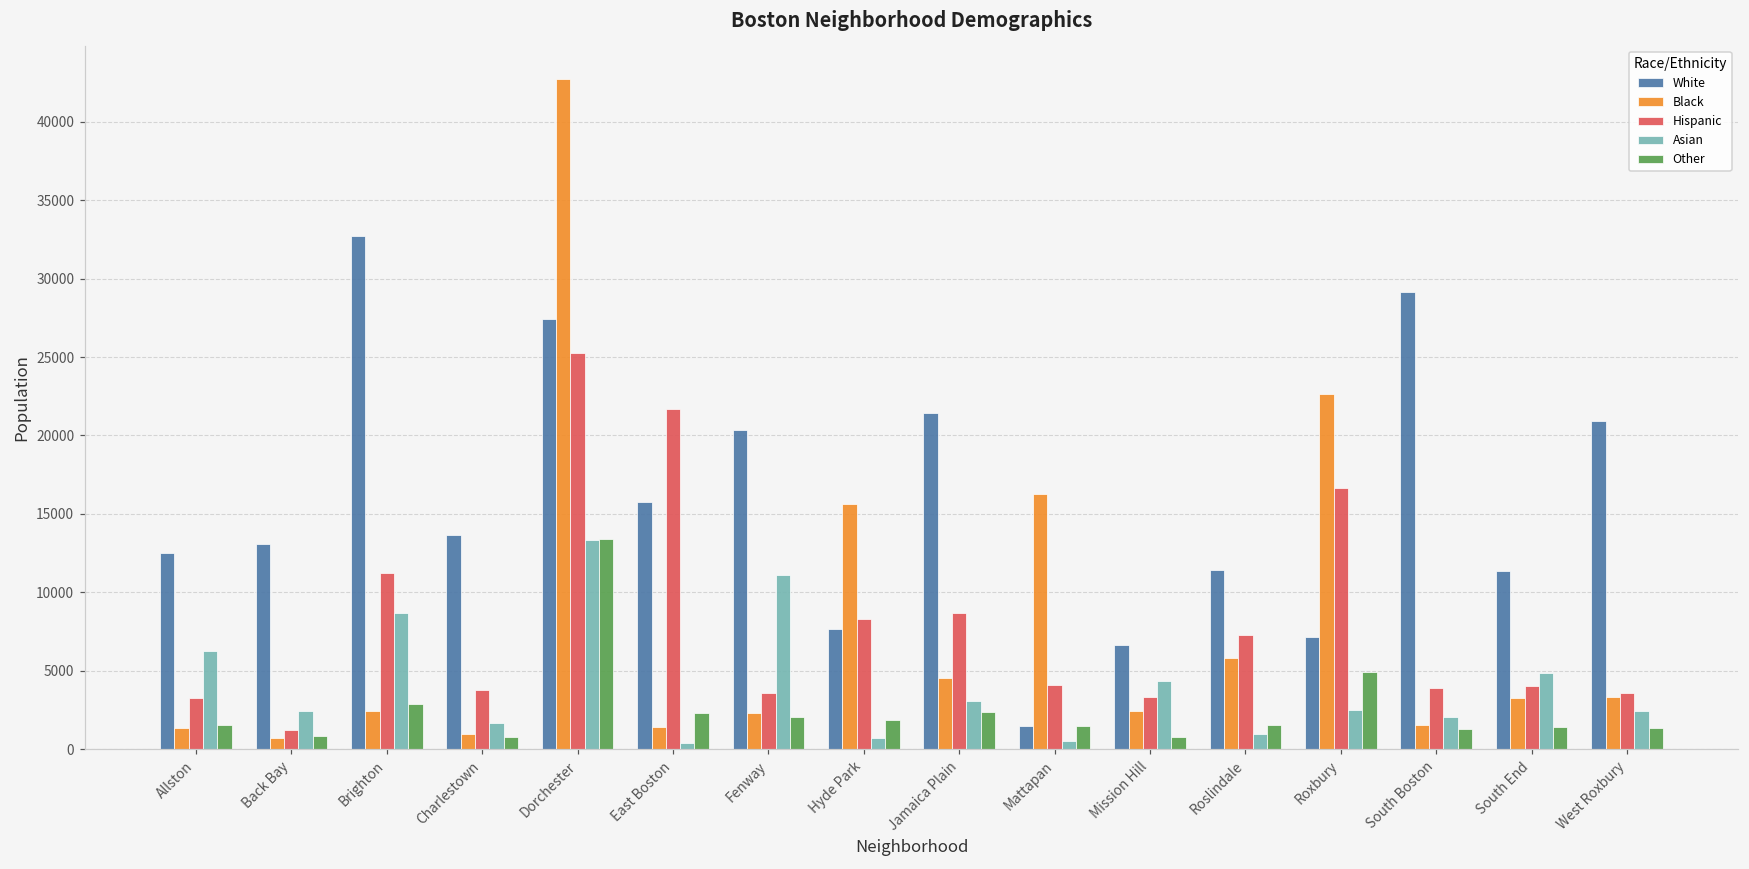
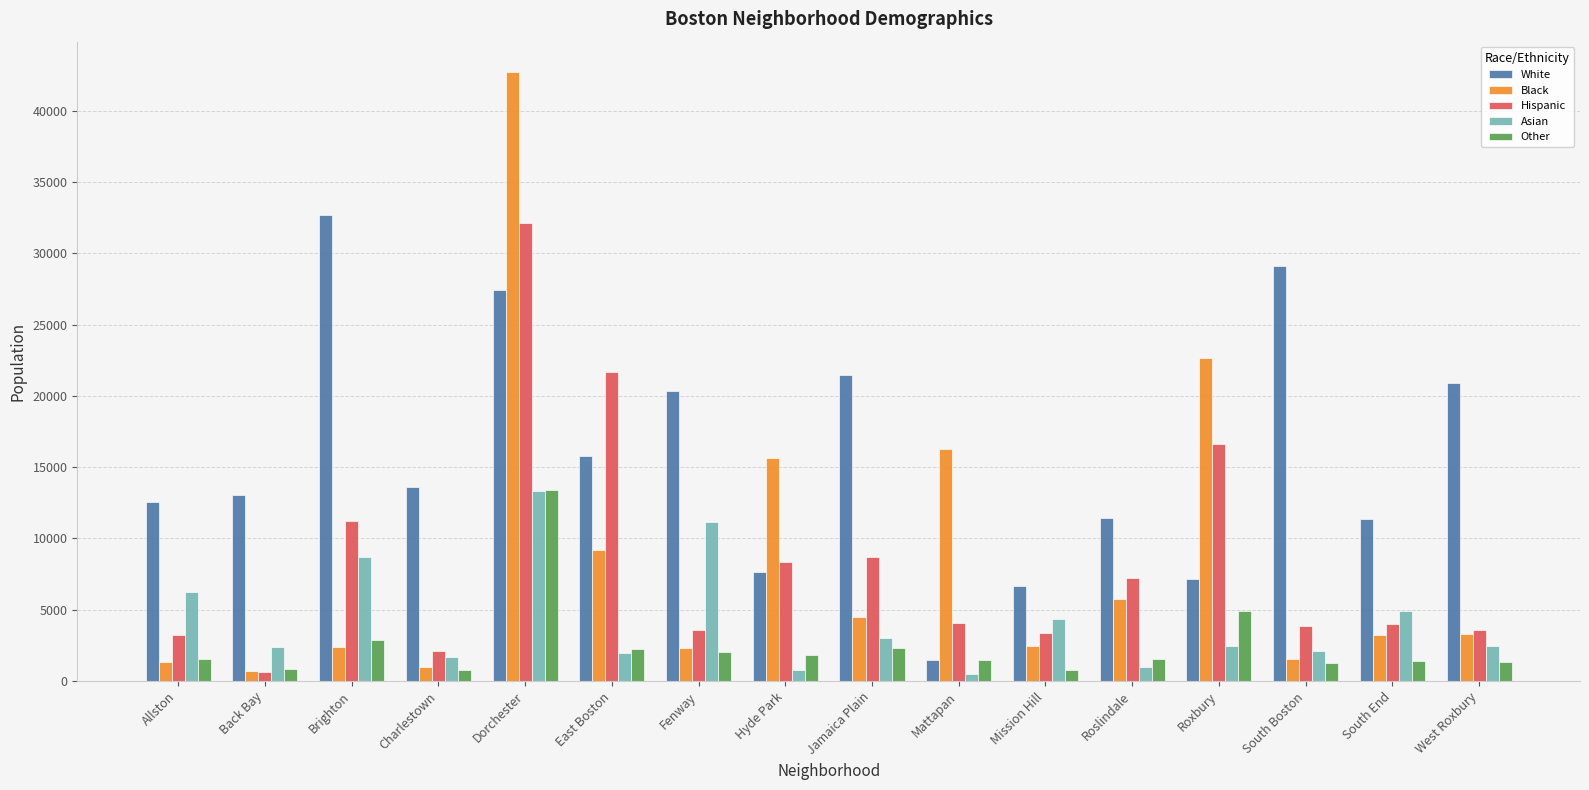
Hispanic, Back Bay: 1200 -> 600
Hispanic, Charlestown: 3800 -> 2100
Hispanic, Dorchester: 25300 -> 32100
Black, East Boston: 1400 -> 9200
Asian, East Boston: 400 -> 1900
